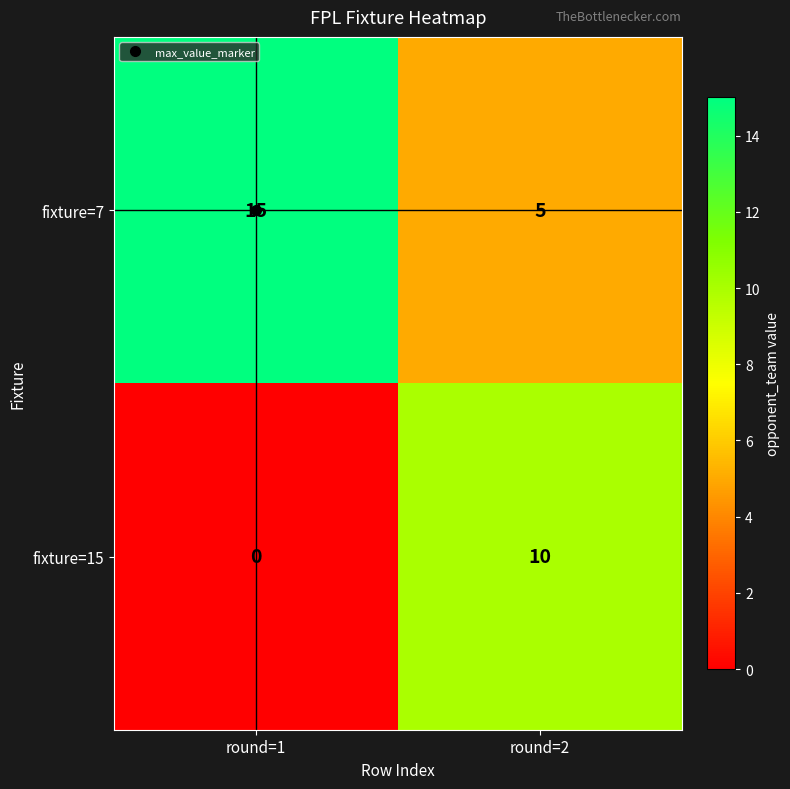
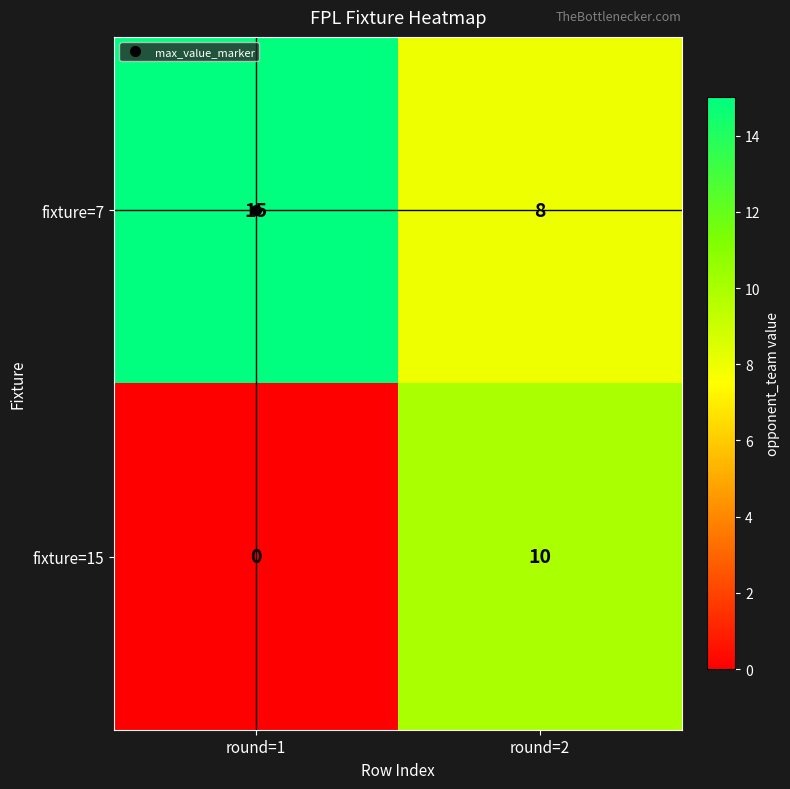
fixture=7, round=2: 5 -> 8
